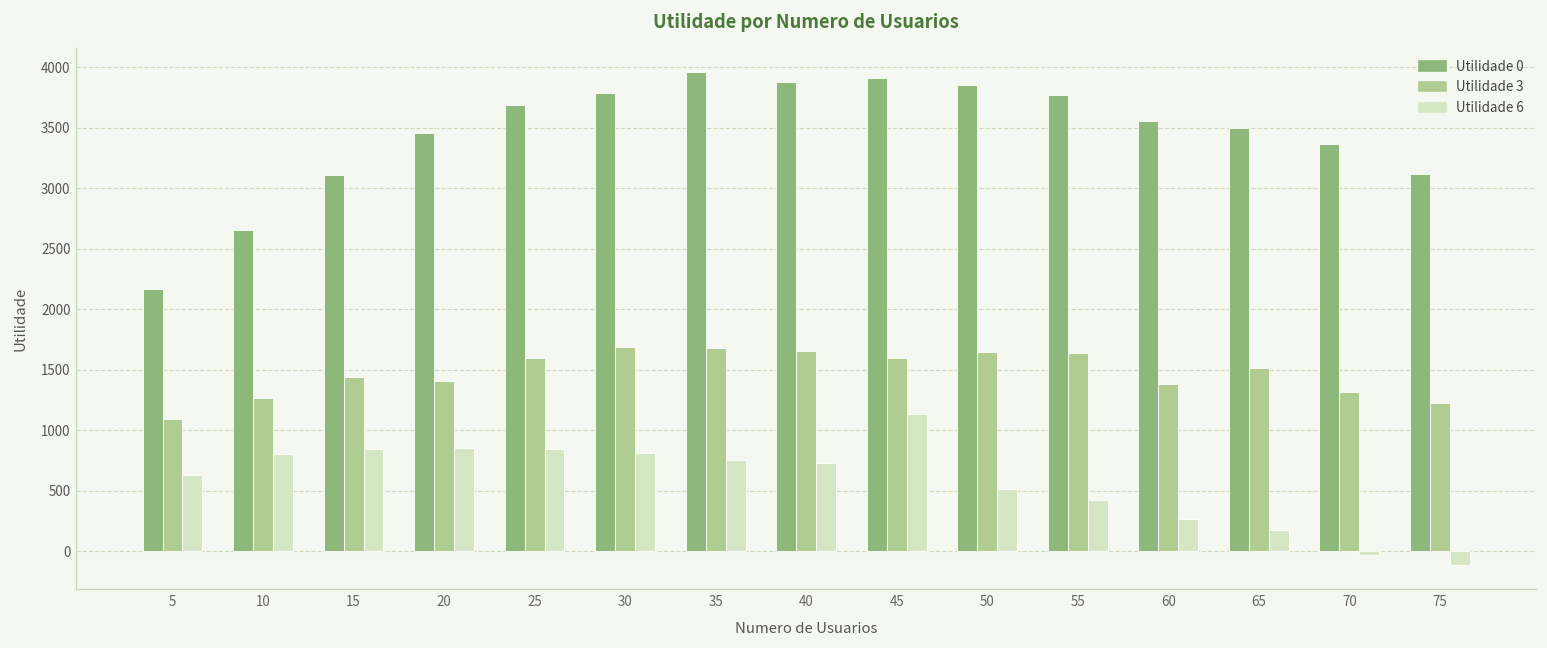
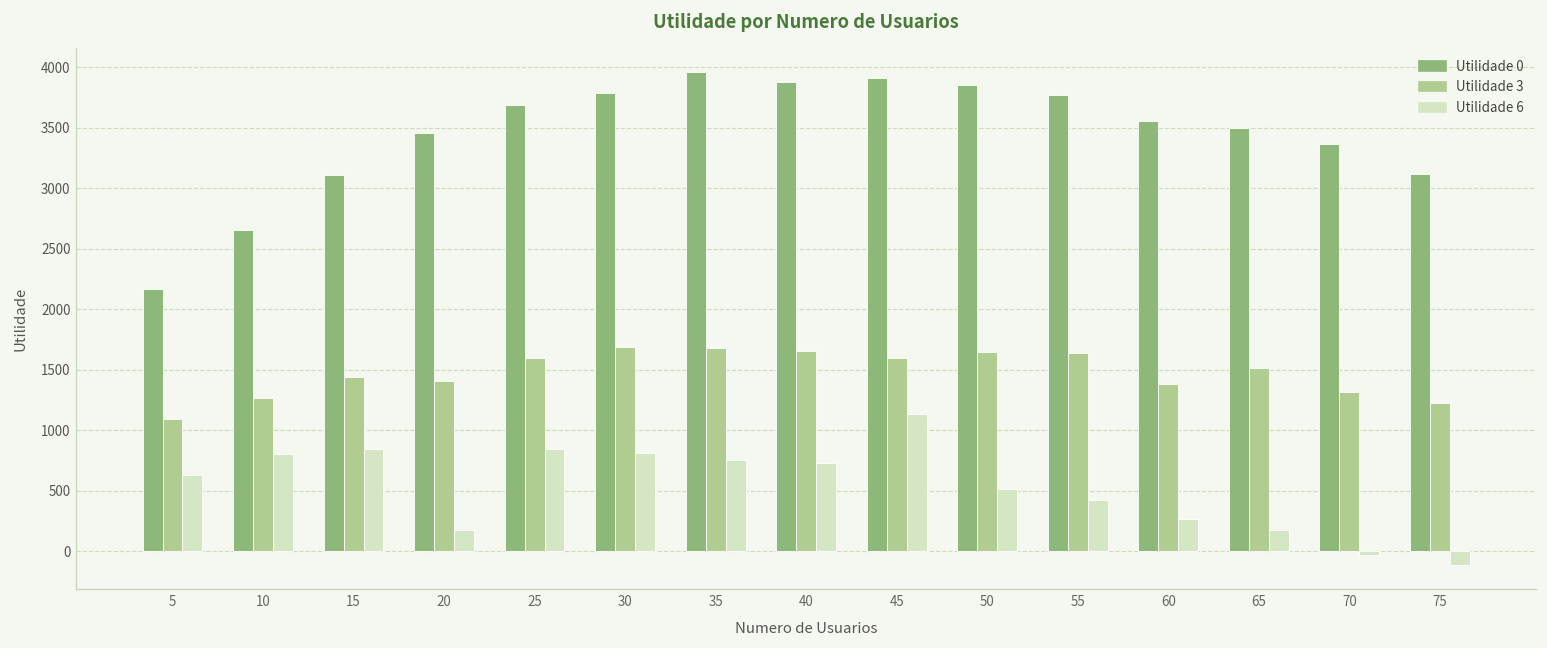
Utilidade 6, 20: 860 -> 170
